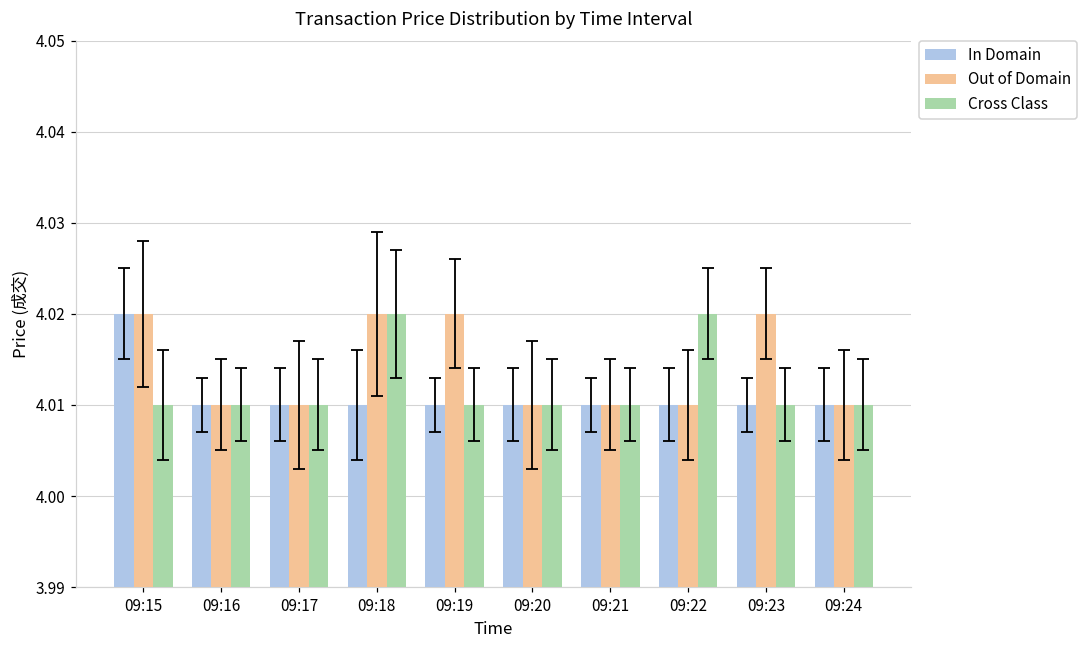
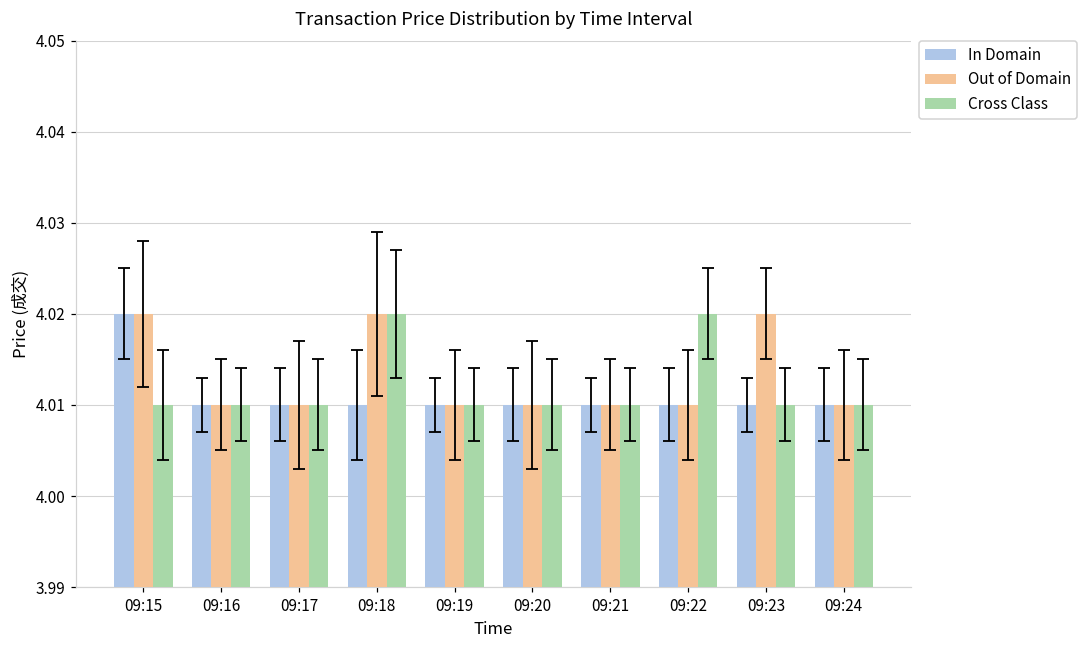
Out of Domain, 09:19: 4.02 -> 4.01
